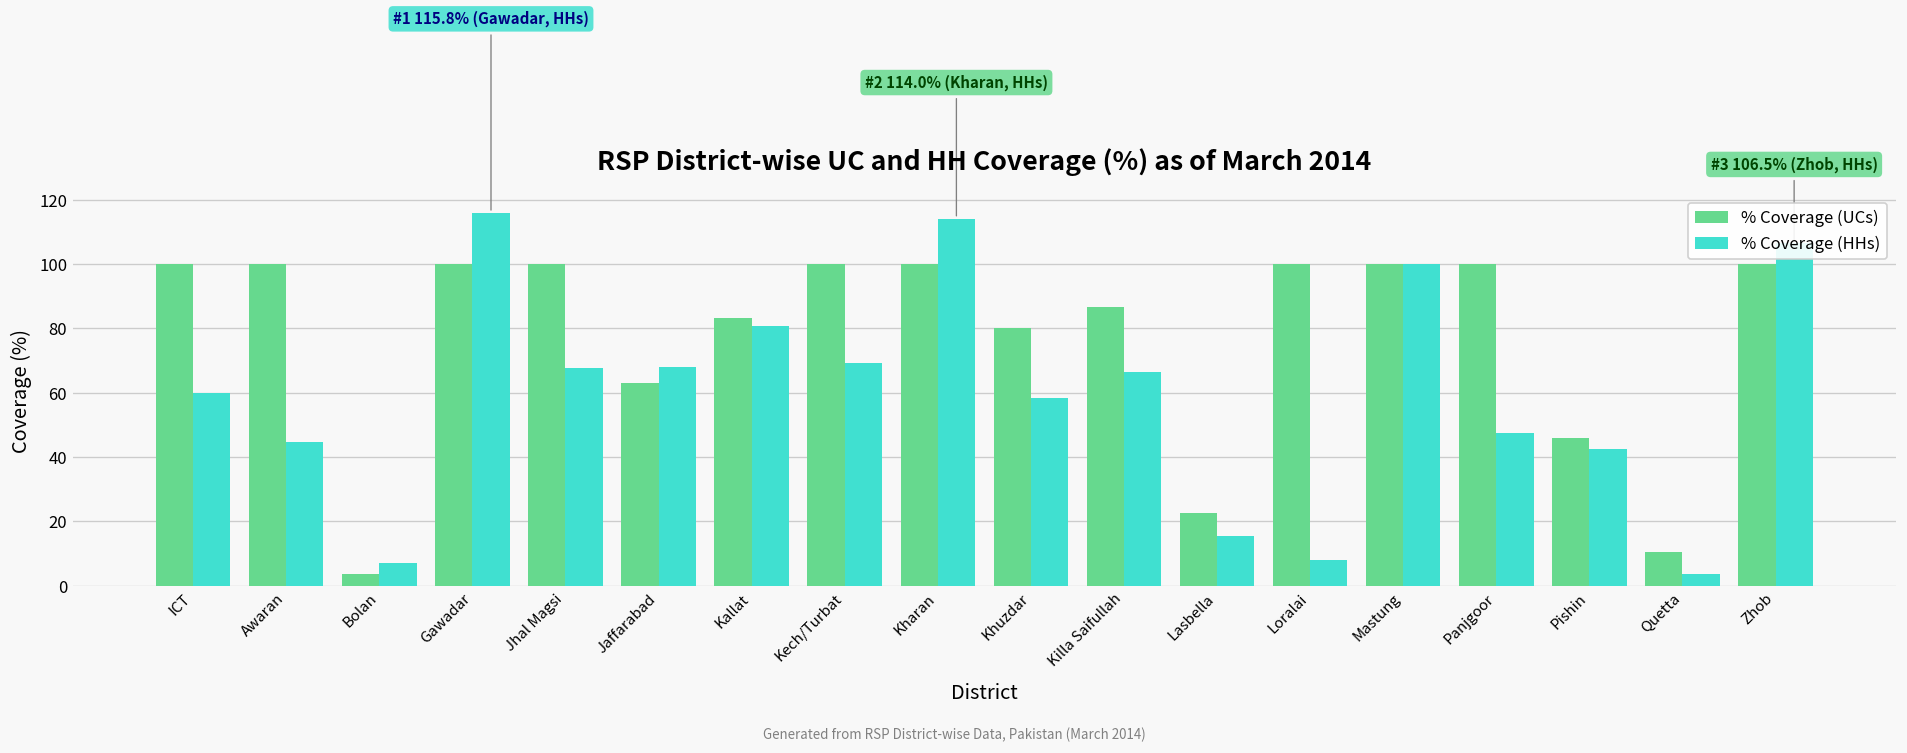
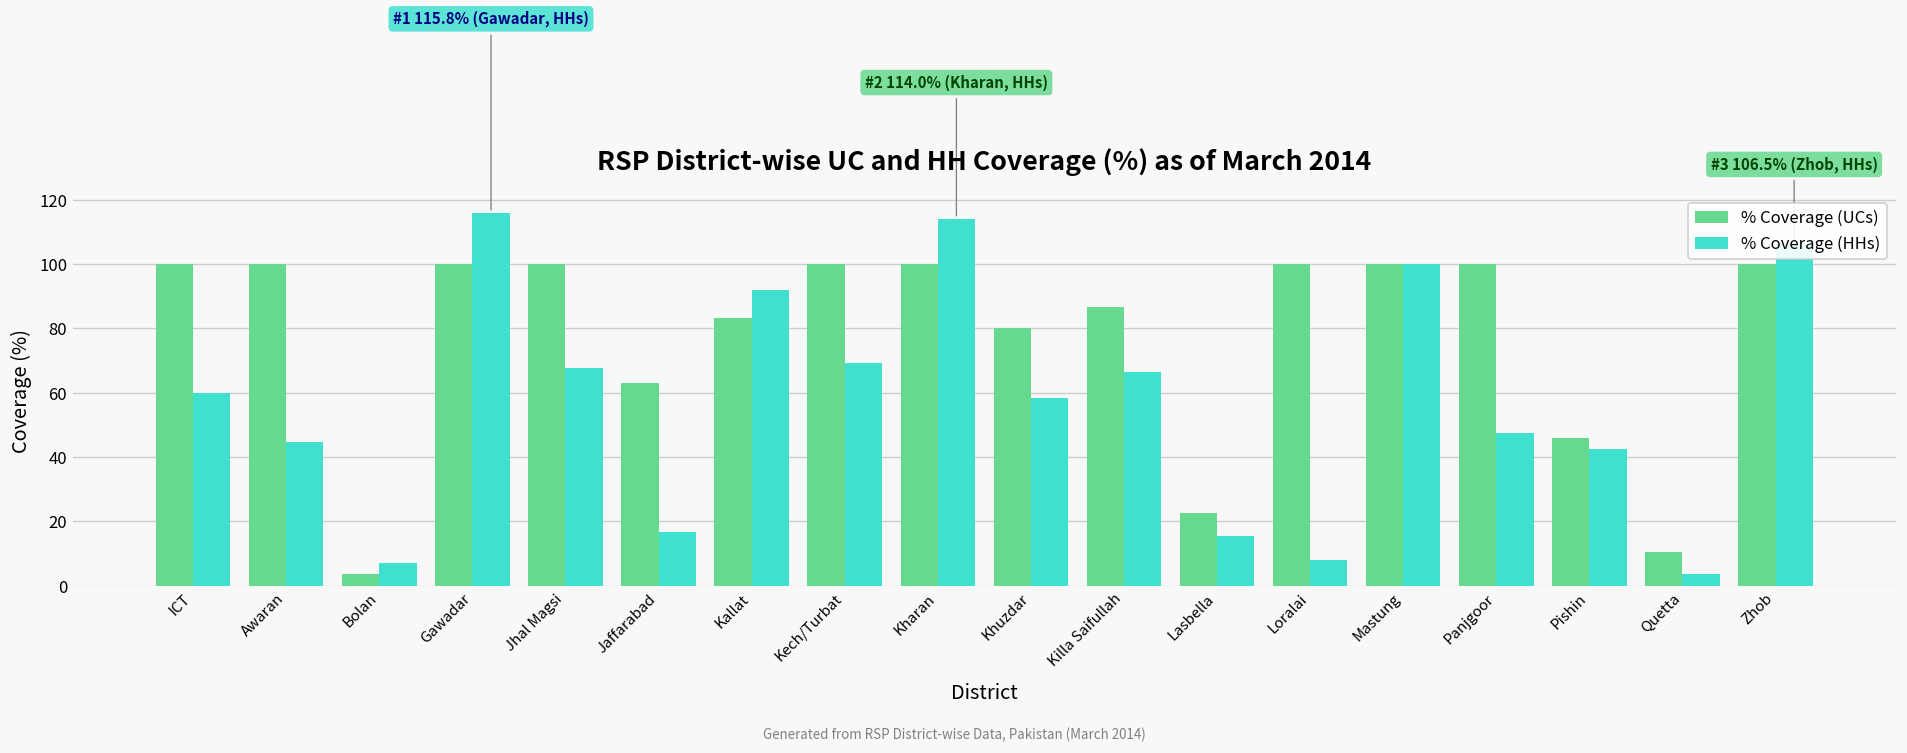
% Coverage (HHs), Jaffarabad: 68 -> 17
% Coverage (HHs), Kallat: 81 -> 92
